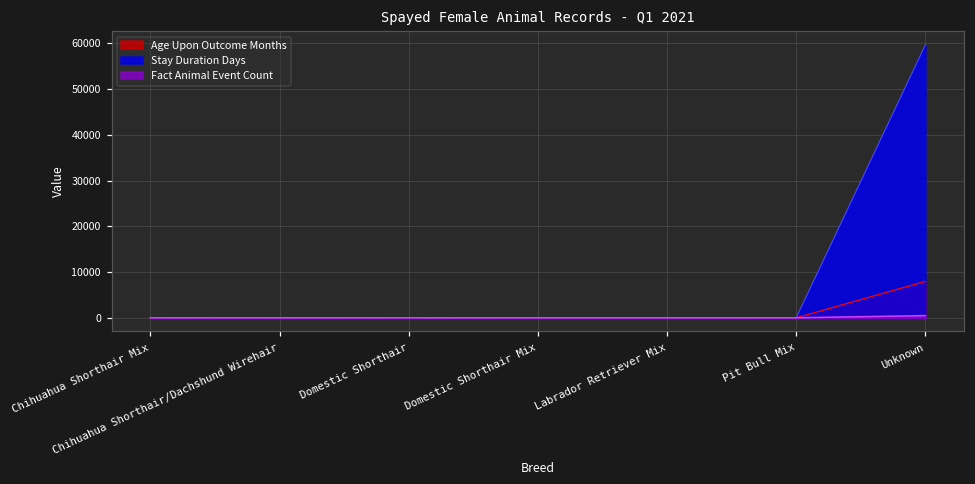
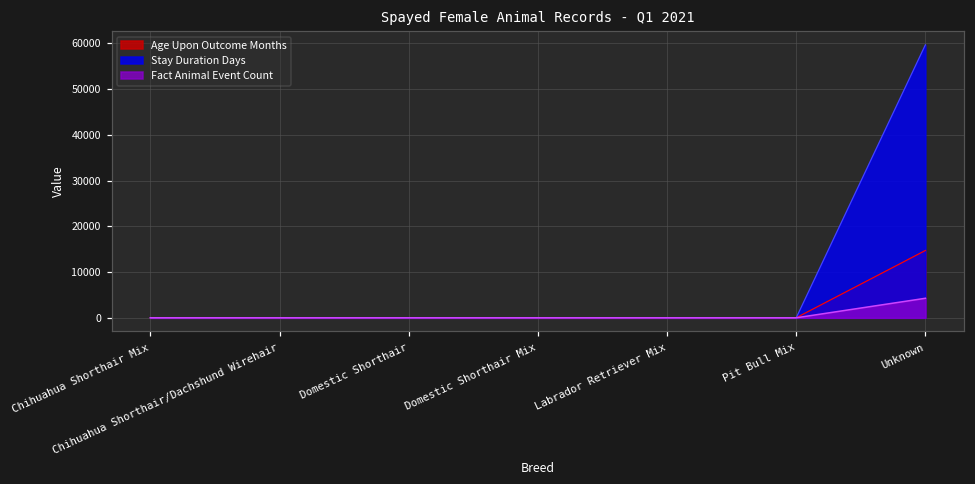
Age Upon Outcome Months, Unknown: 8000 -> 15000
Fact Animal Event Count, Unknown: 0 -> 4000
